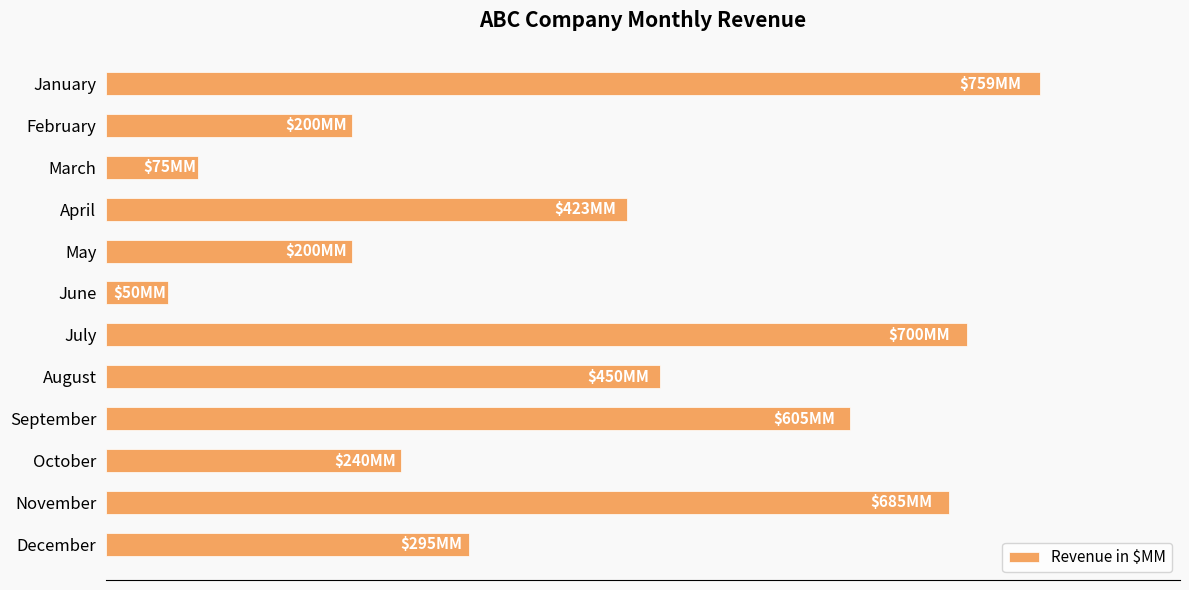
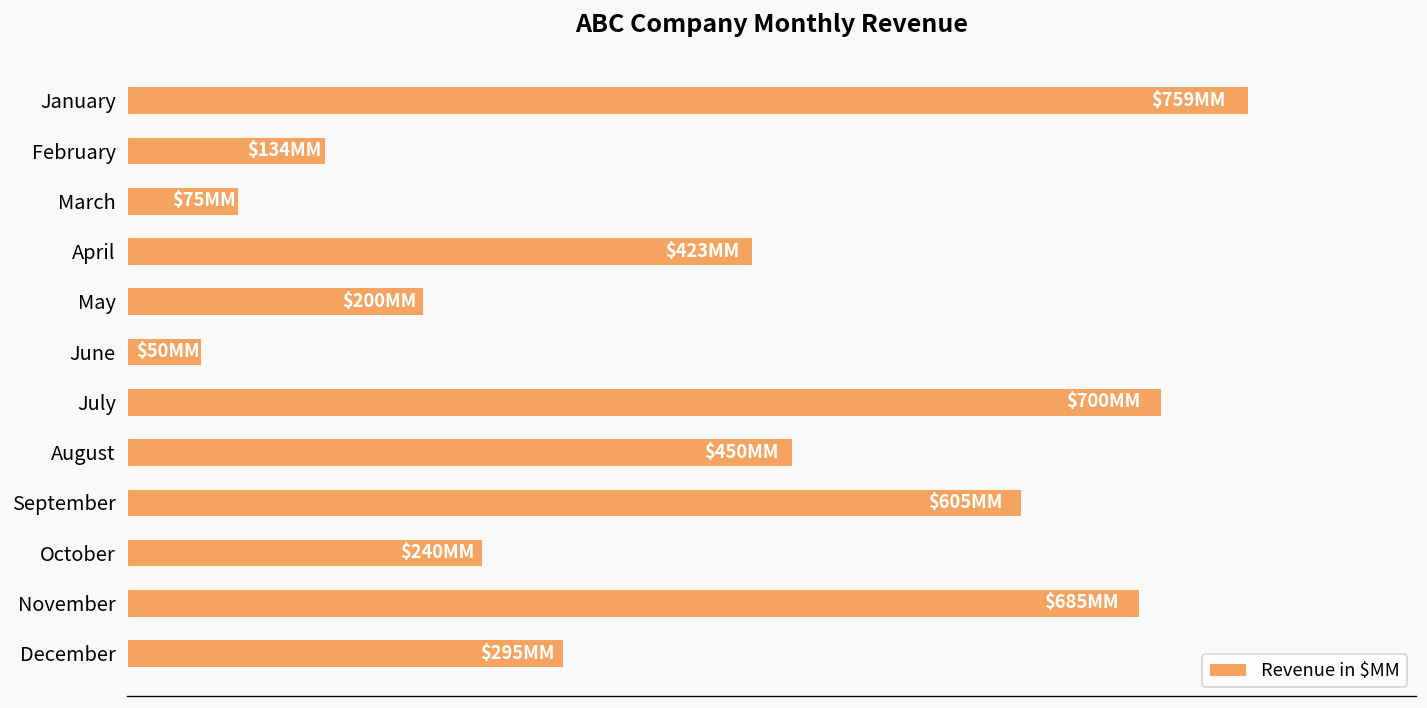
February: $200 -> $134
